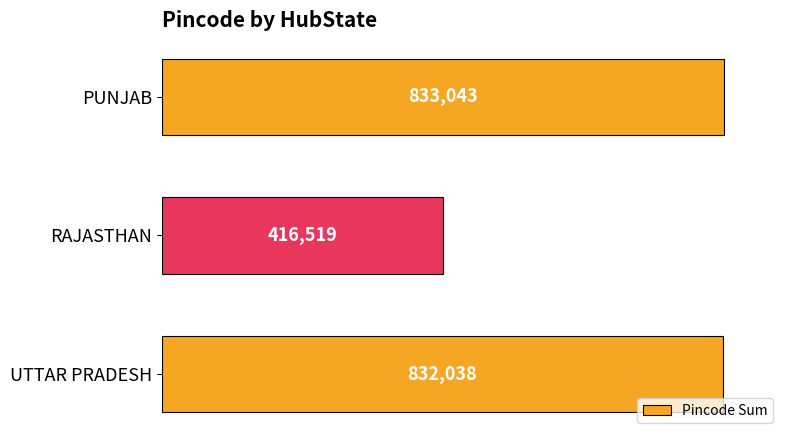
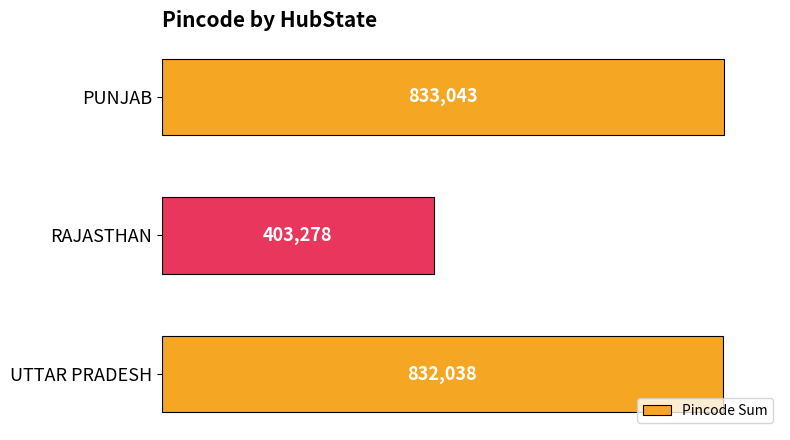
RAJASTHAN: 416,519 -> 403,278
